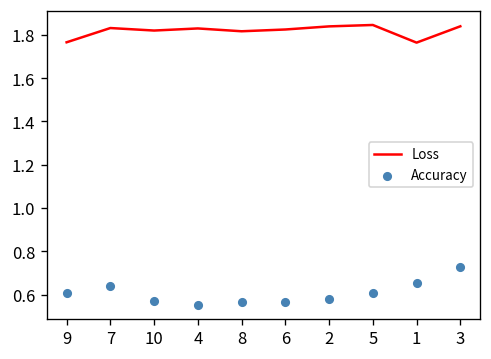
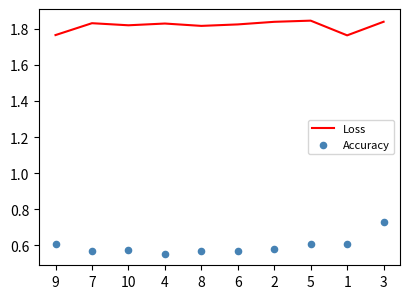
Accuracy, 7: 0.64 -> 0.57
Accuracy, 1: 0.65 -> 0.61
